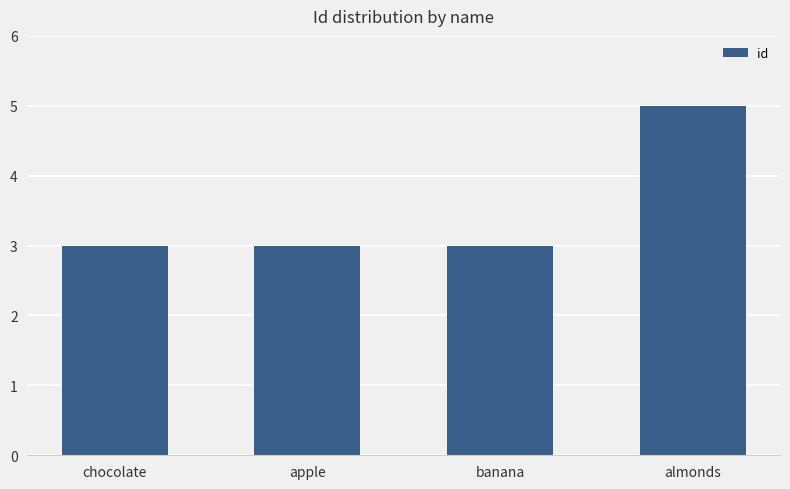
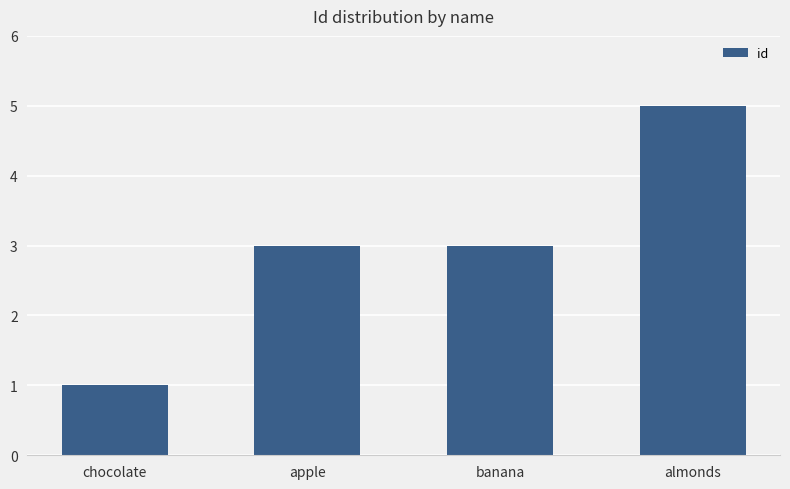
chocolate: 3 -> 1
